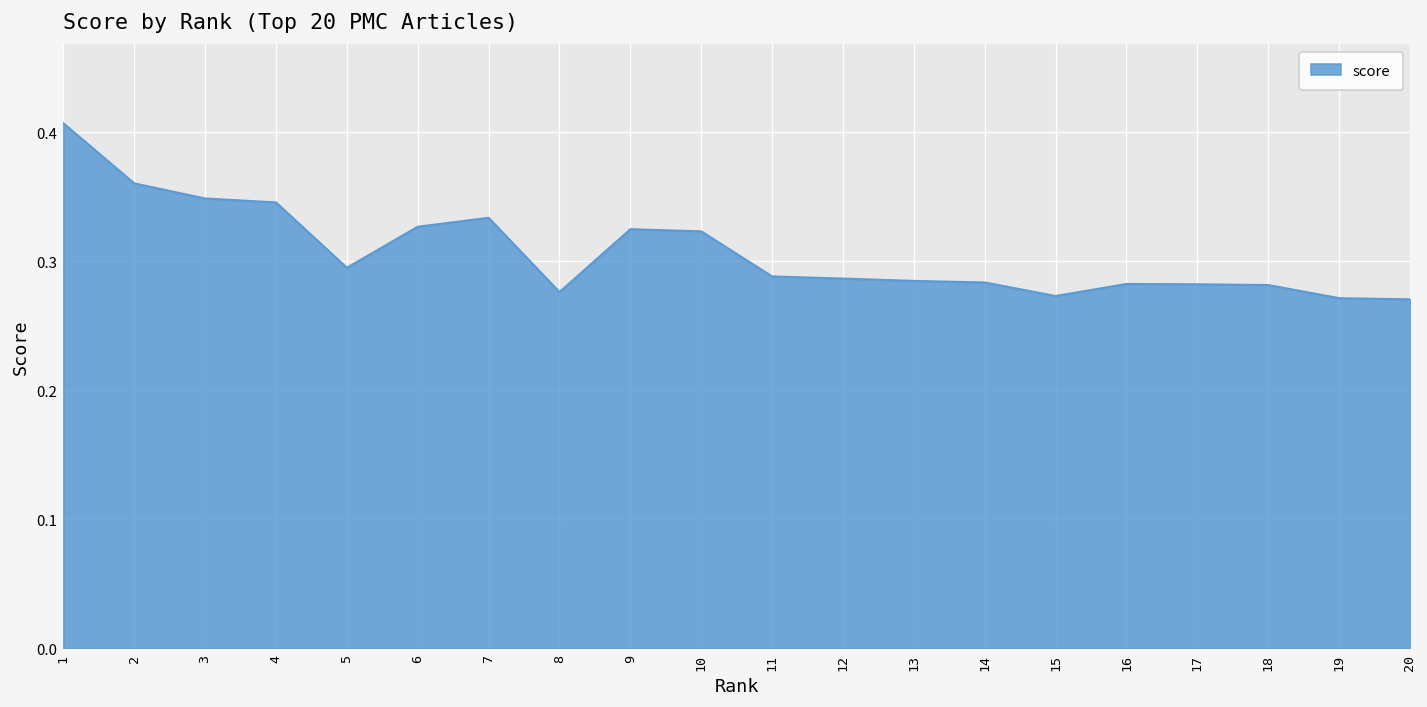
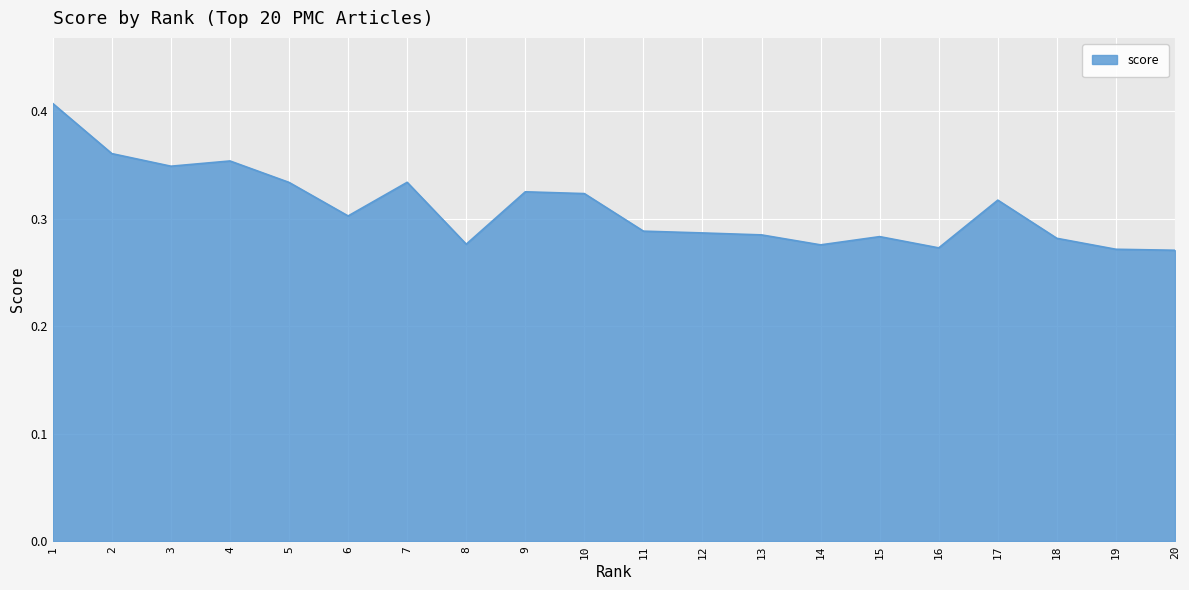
4: 0.346 -> 0.354
5: 0.295 -> 0.334
6: 0.327 -> 0.302
14: 0.284 -> 0.276
15: 0.273 -> 0.283
16: 0.282 -> 0.273
17: 0.282 -> 0.317
